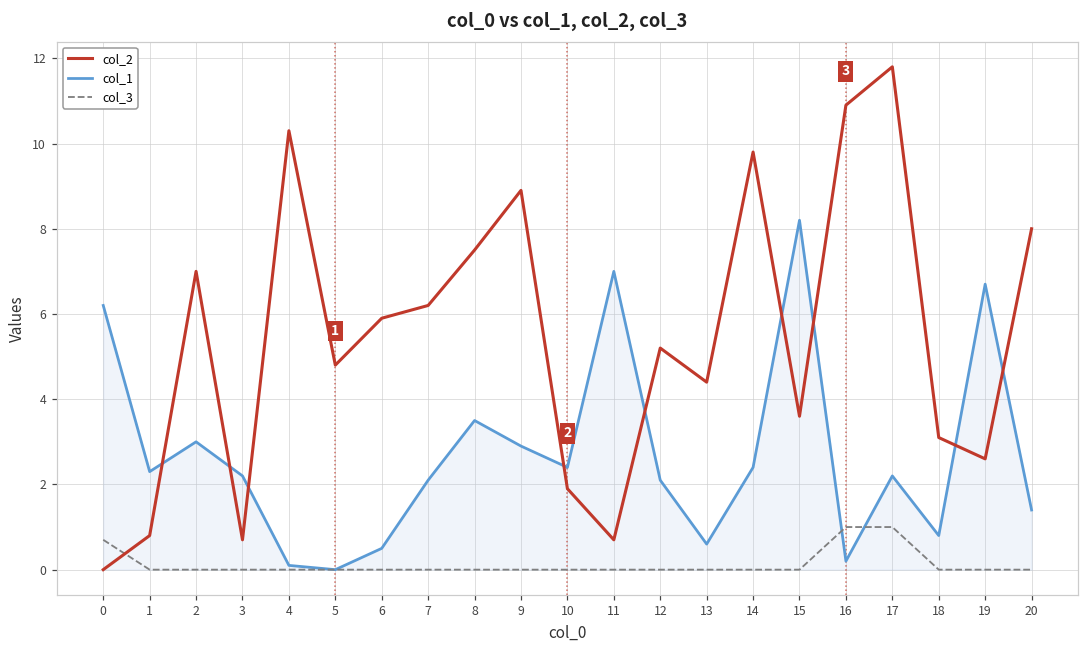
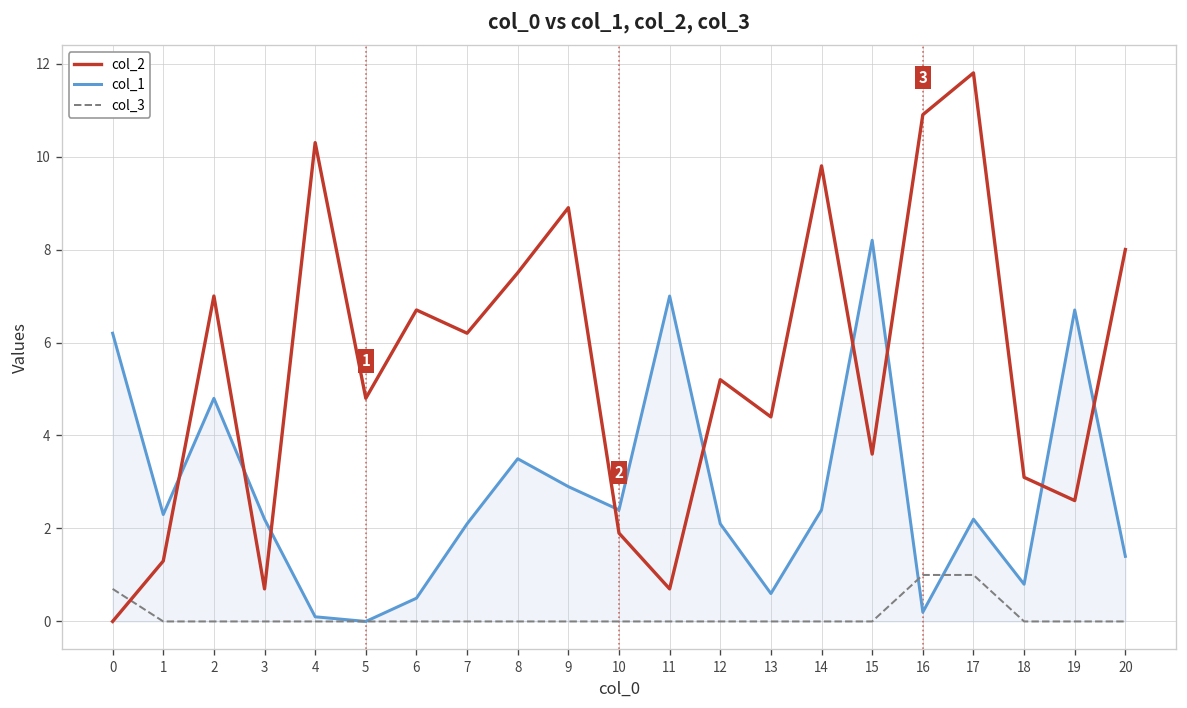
col_2, 1: 0.8 -> 1.3
col_1, 2: 3.0 -> 4.8
col_2, 6: 5.9 -> 6.7
